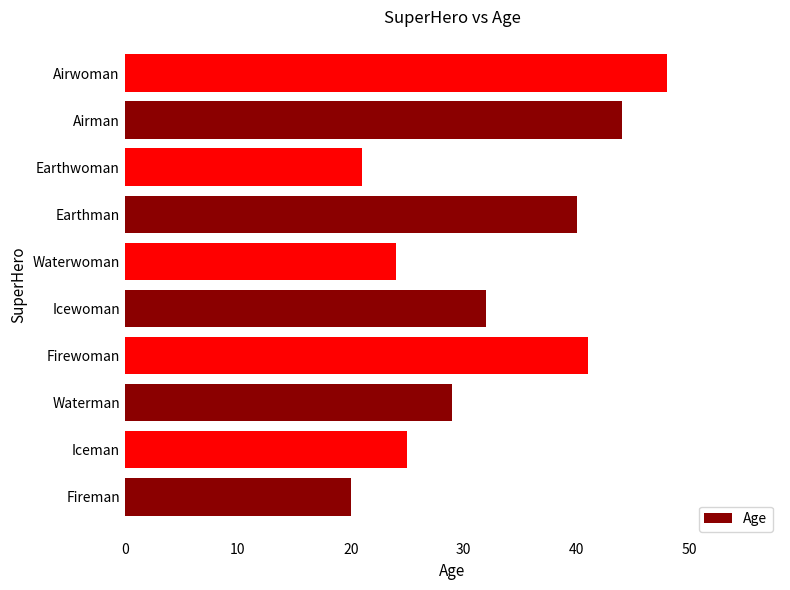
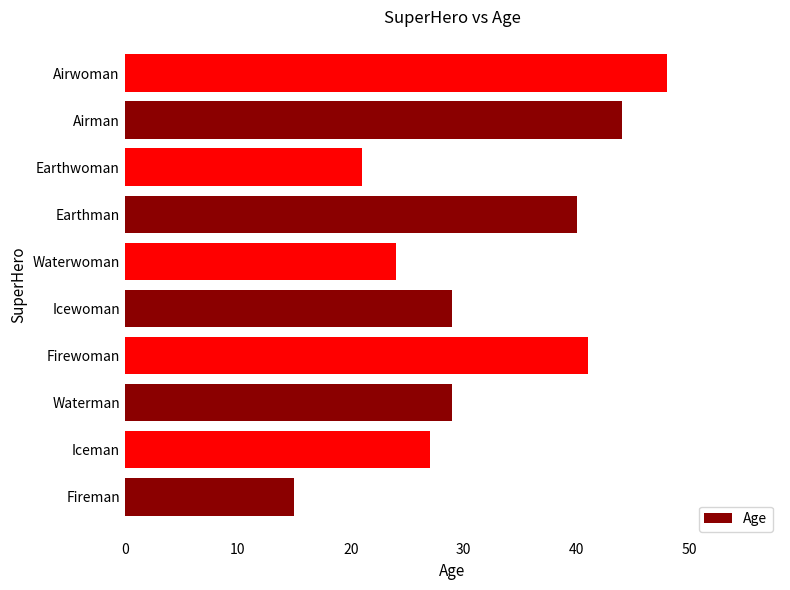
Icewoman: 32 -> 29
Iceman: 25 -> 27
Fireman: 20 -> 15
